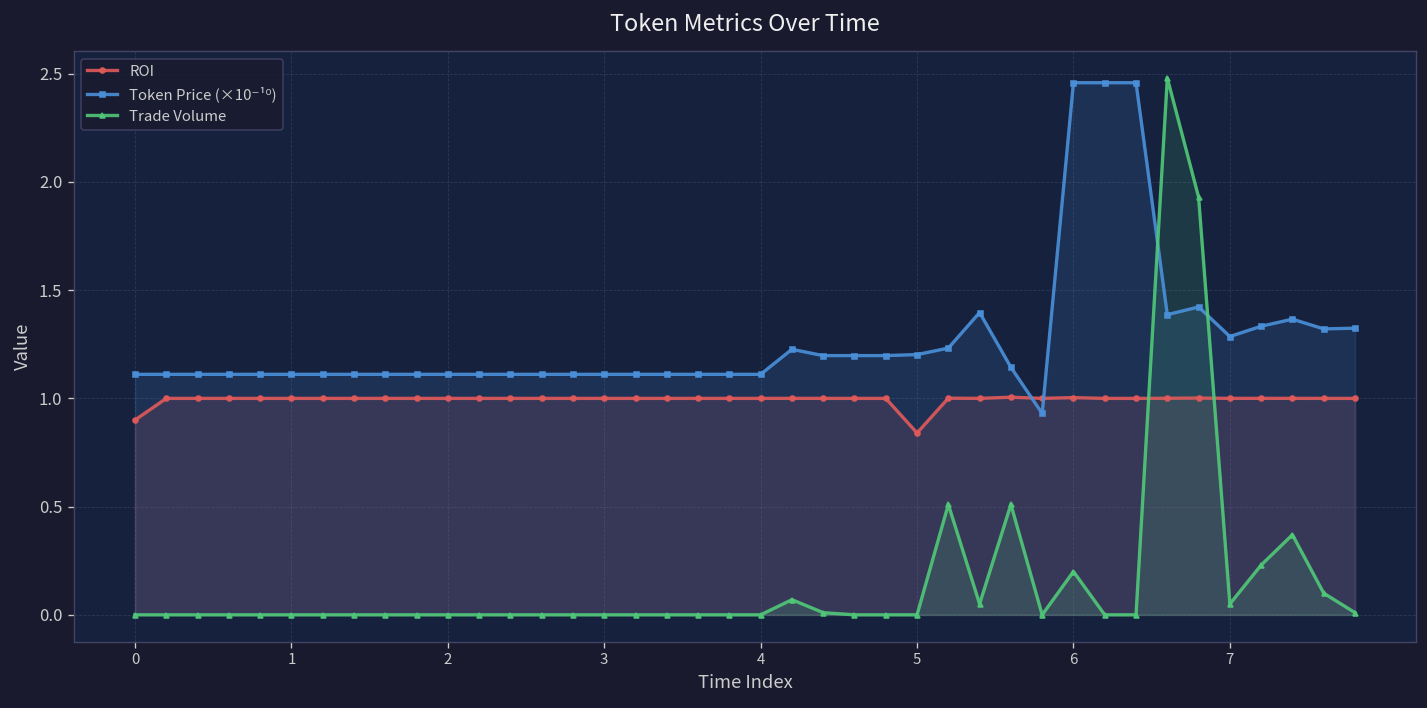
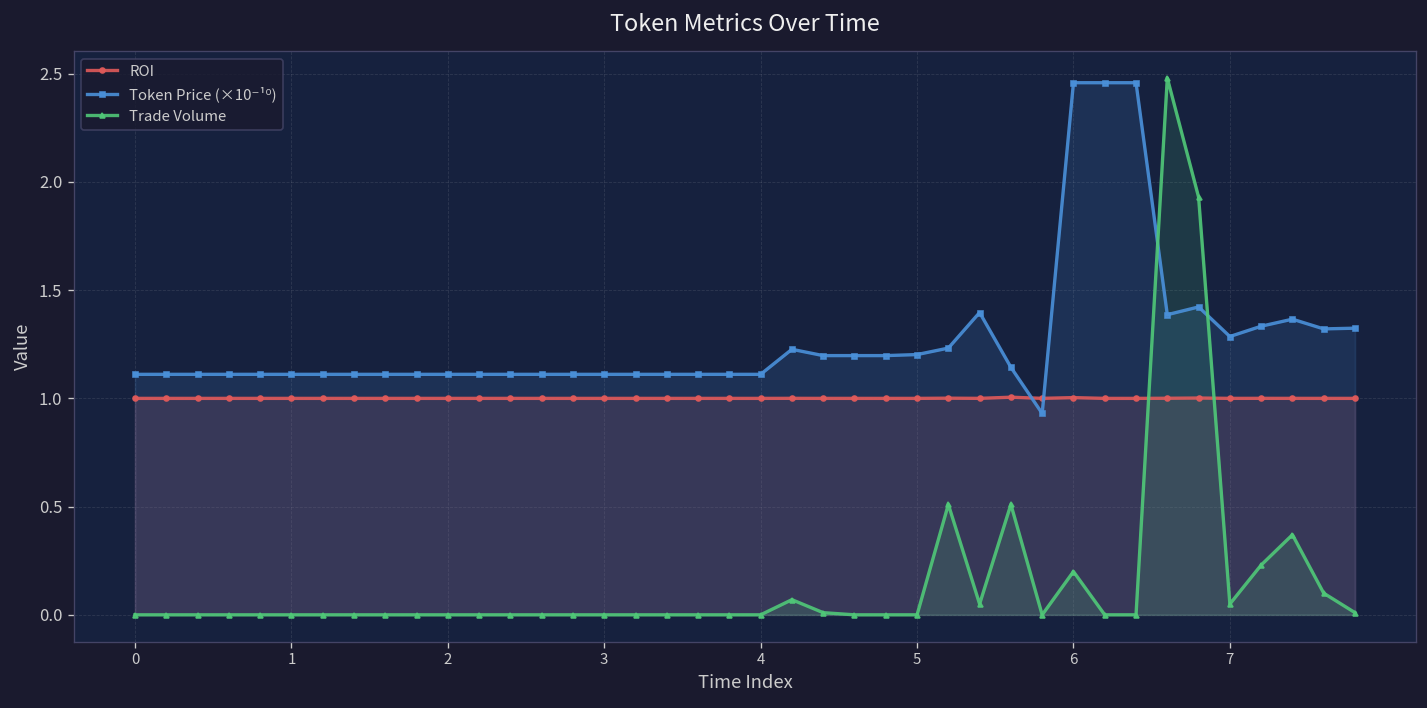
ROI, 0: 0.9 -> 1.0
ROI, 5: 0.84 -> 1.00
